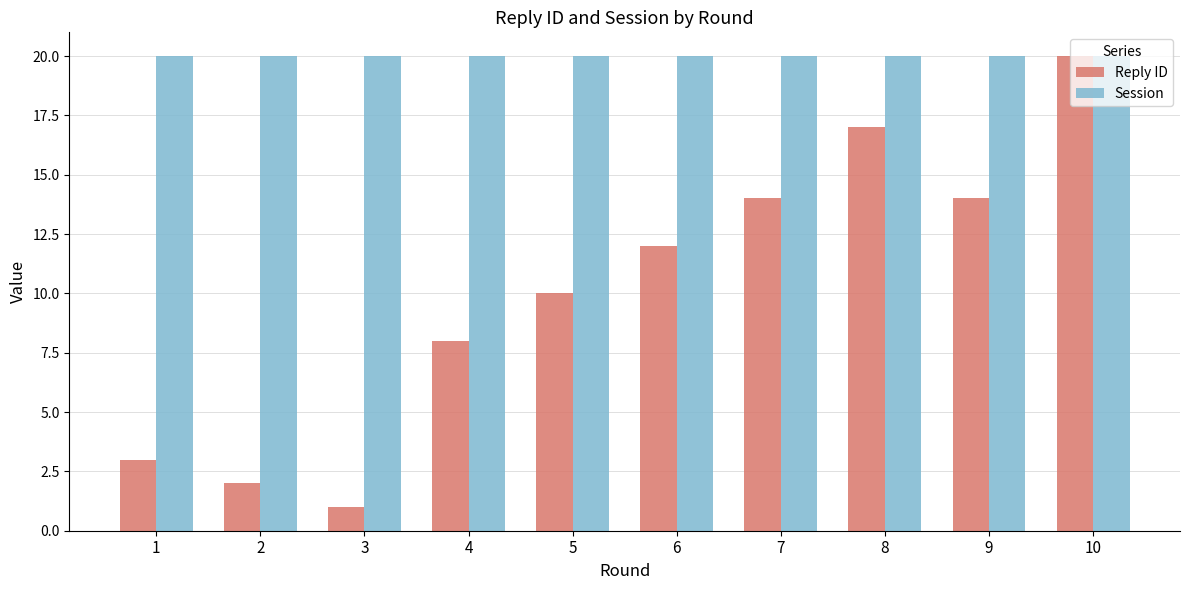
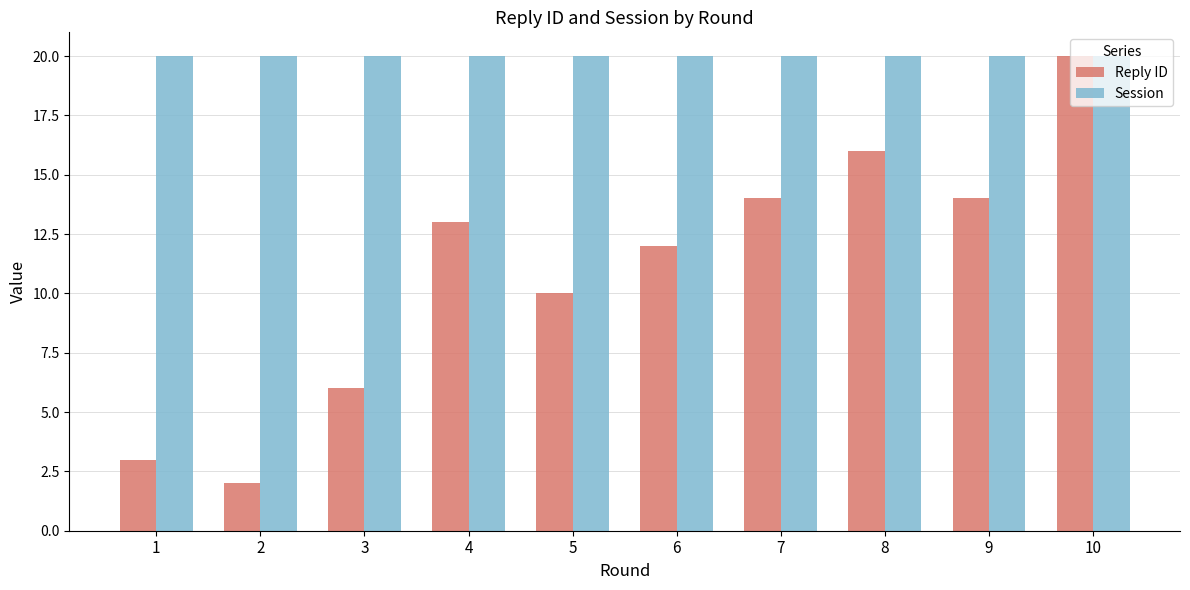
Reply ID, 3: 1 -> 6
Reply ID, 4: 8 -> 13
Reply ID, 8: 17 -> 16
